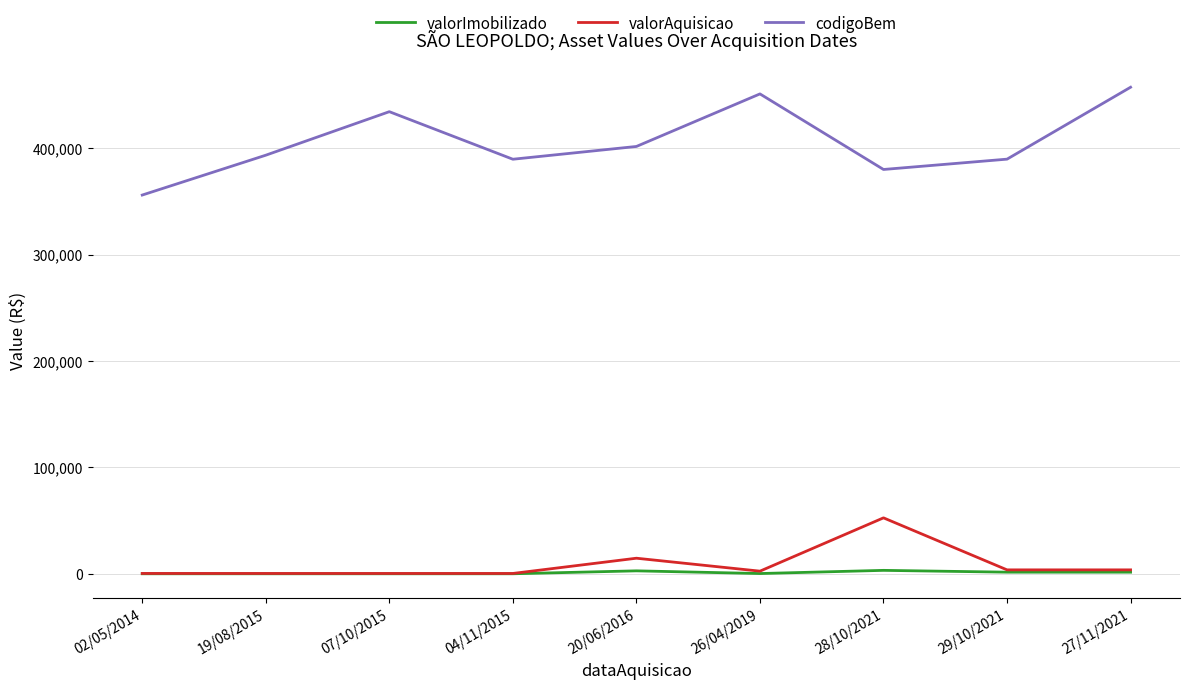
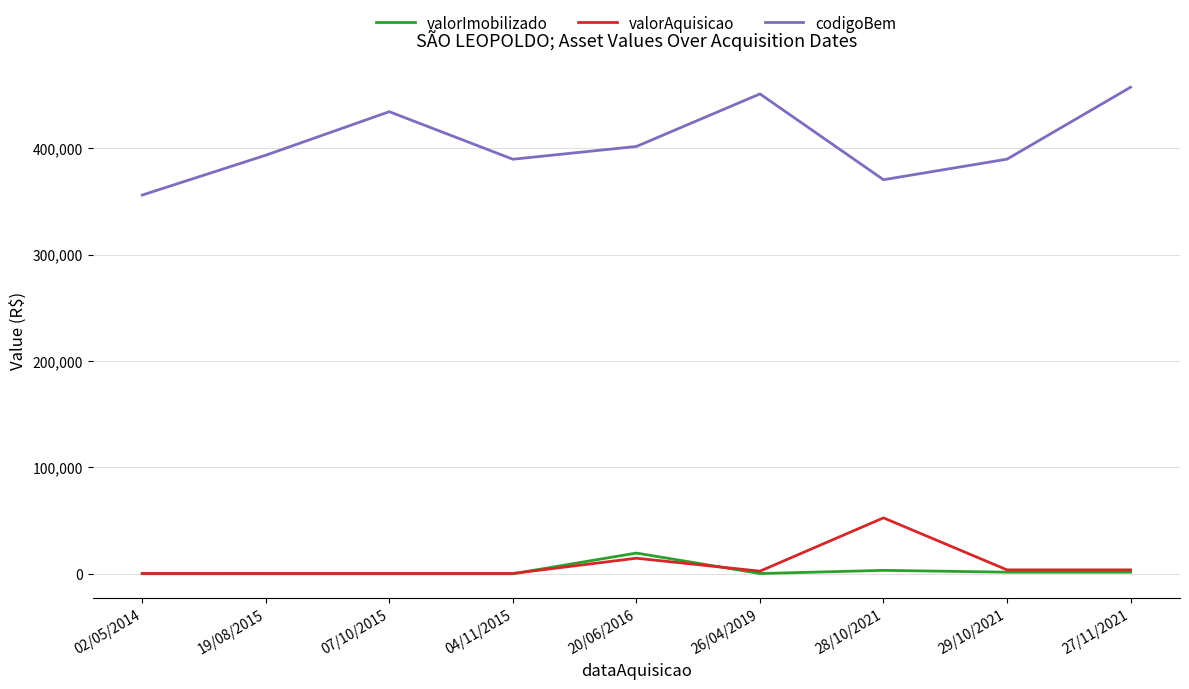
valorImobilizado, 20/06/2016: 3,000 -> 20,000
codigoBem, 28/10/2021: 380,000 -> 370,000
